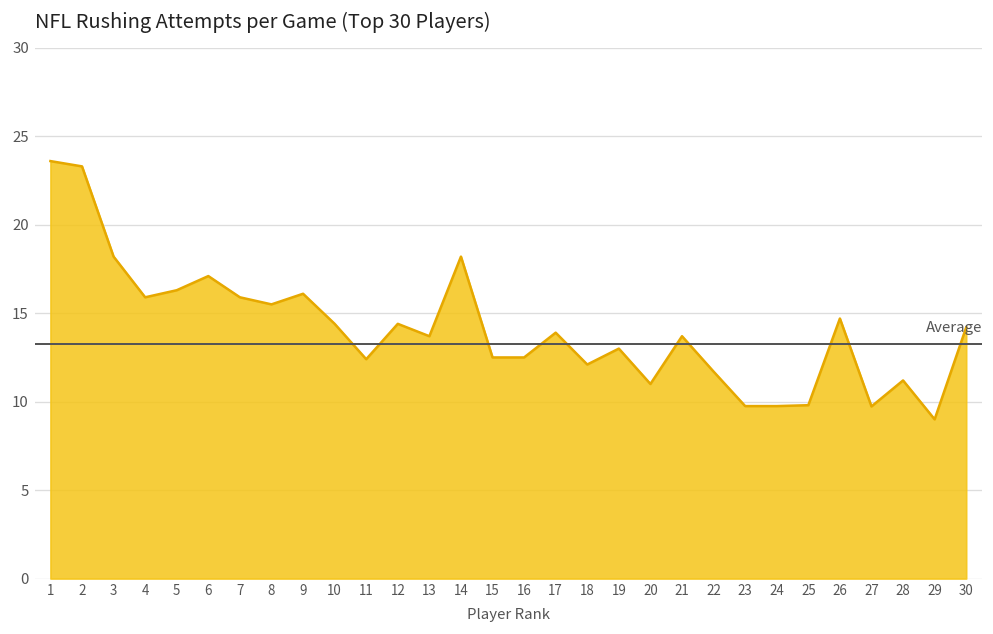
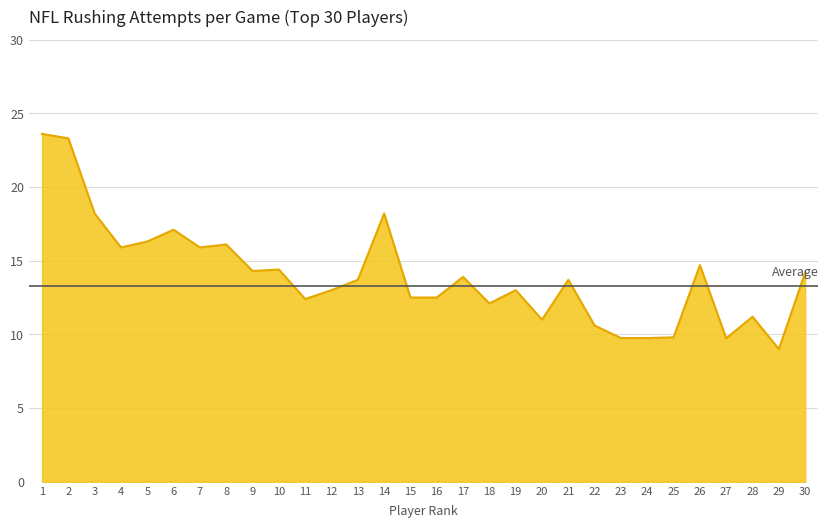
8: 15.5 -> 16.1
9: 16.1 -> 14.3
12: 14.4 -> 13.0
22: 11.7 -> 10.6
